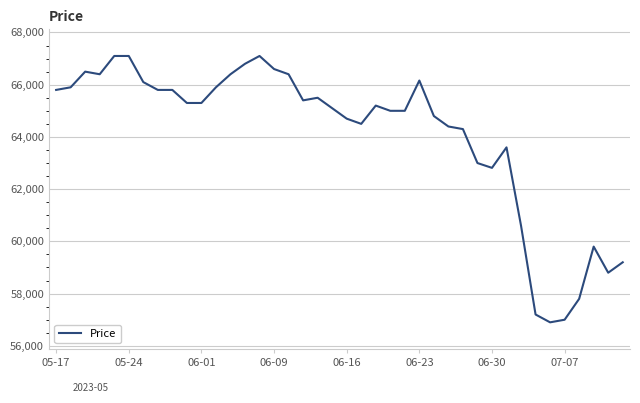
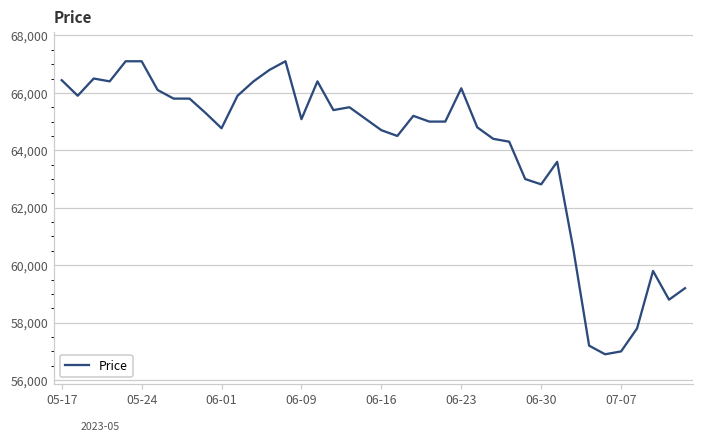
05-17: 65,800 -> 66,400
06-01: 65,300 -> 64,800
06-09: 66,600 -> 65,100
